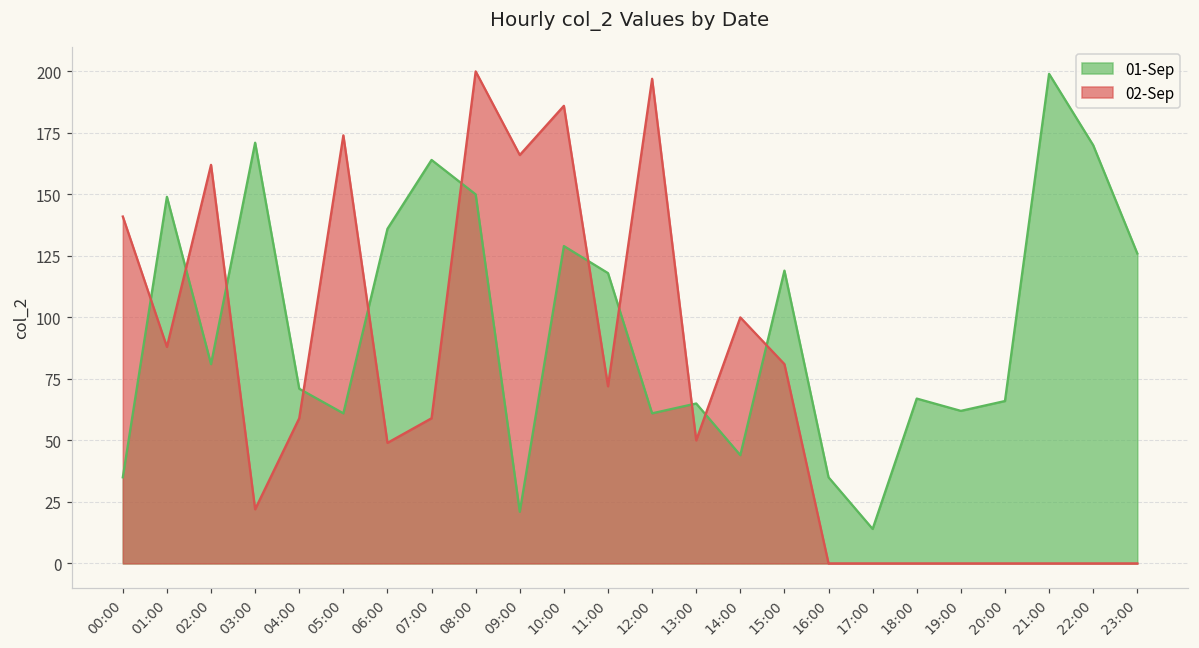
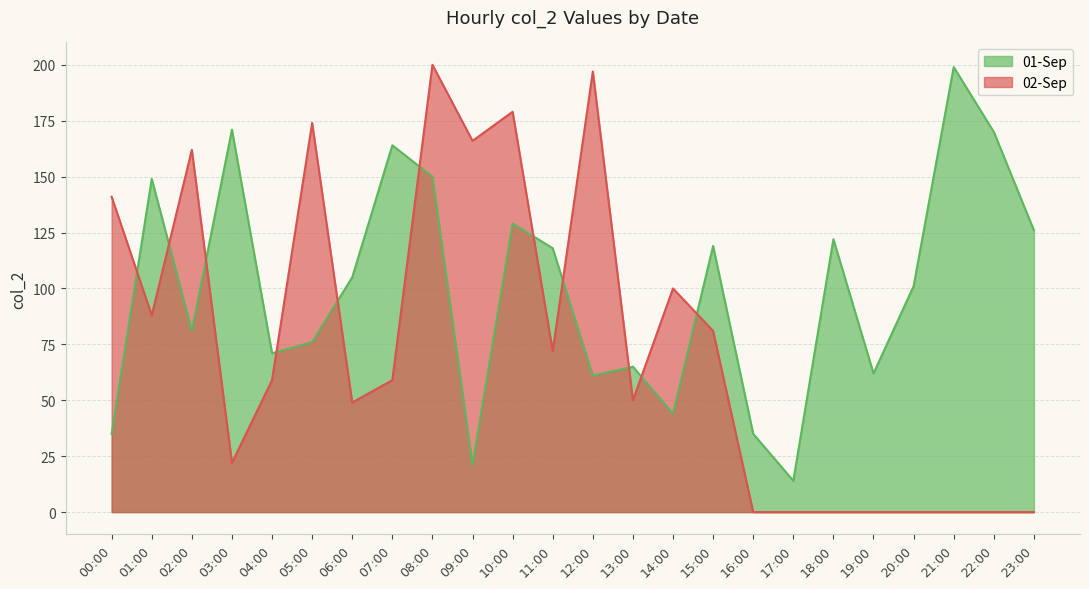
01-Sep, 05:00: 61 -> 76
01-Sep, 06:00: 136 -> 105
02-Sep, 10:00: 186 -> 179
01-Sep, 18:00: 67 -> 122
01-Sep, 20:00: 66 -> 101
